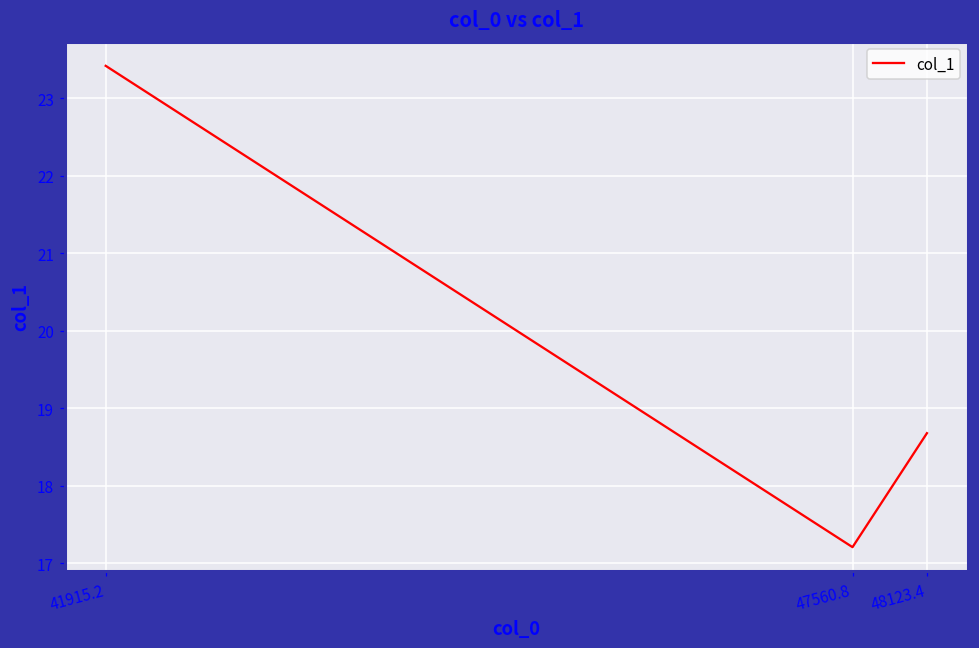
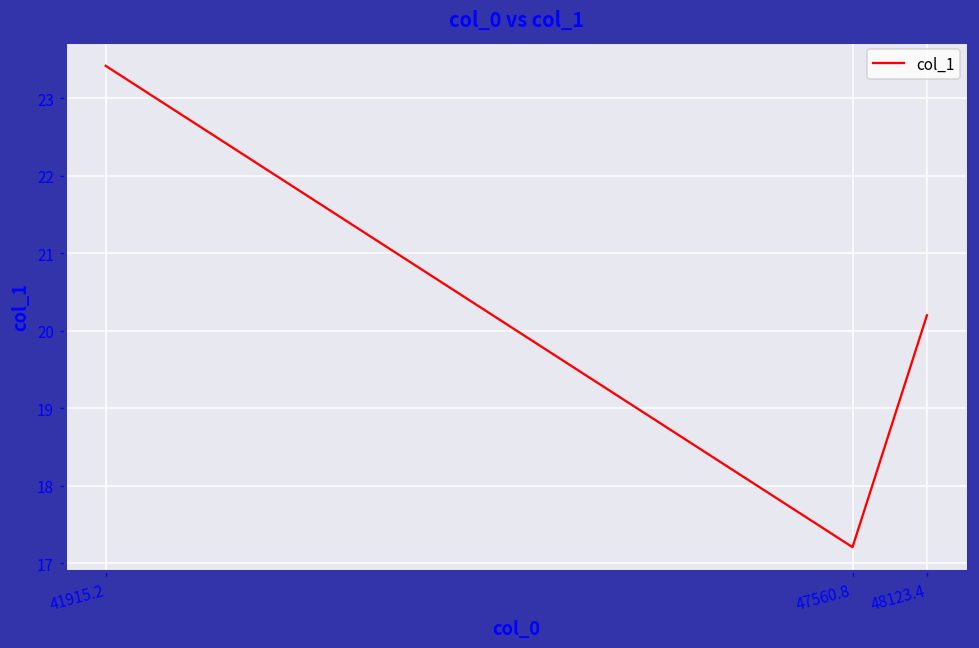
48123.4: 18.7 -> 20.2
